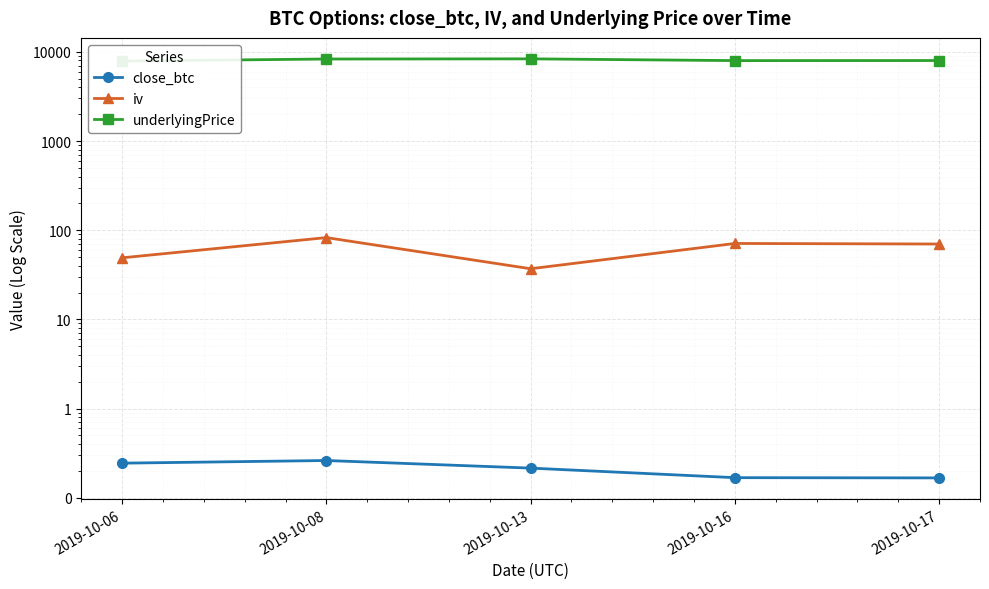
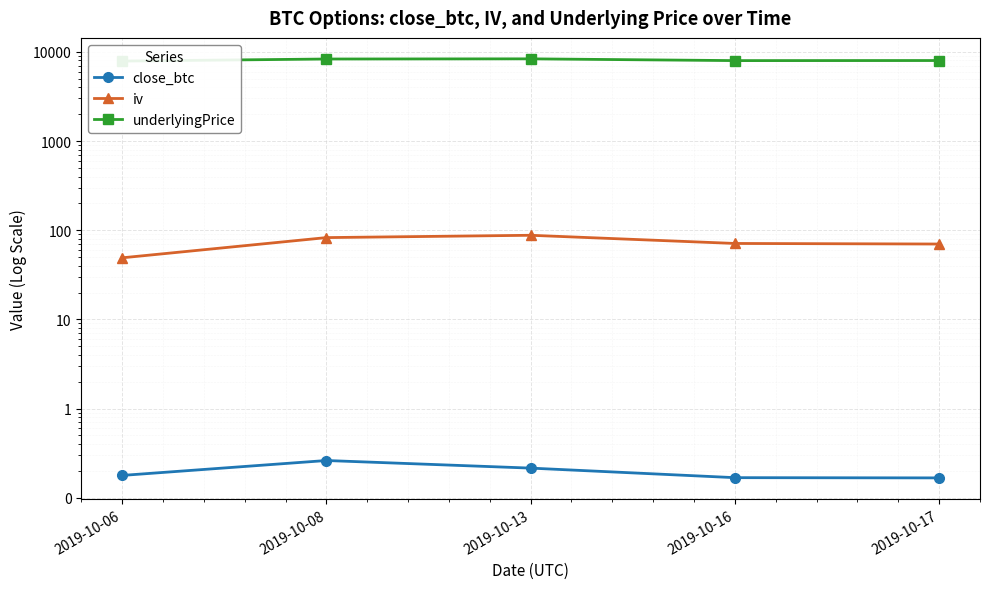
close_btc, 2019-10-06: 0.24 -> 0.18
iv, 2019-10-13: 37 -> 90
